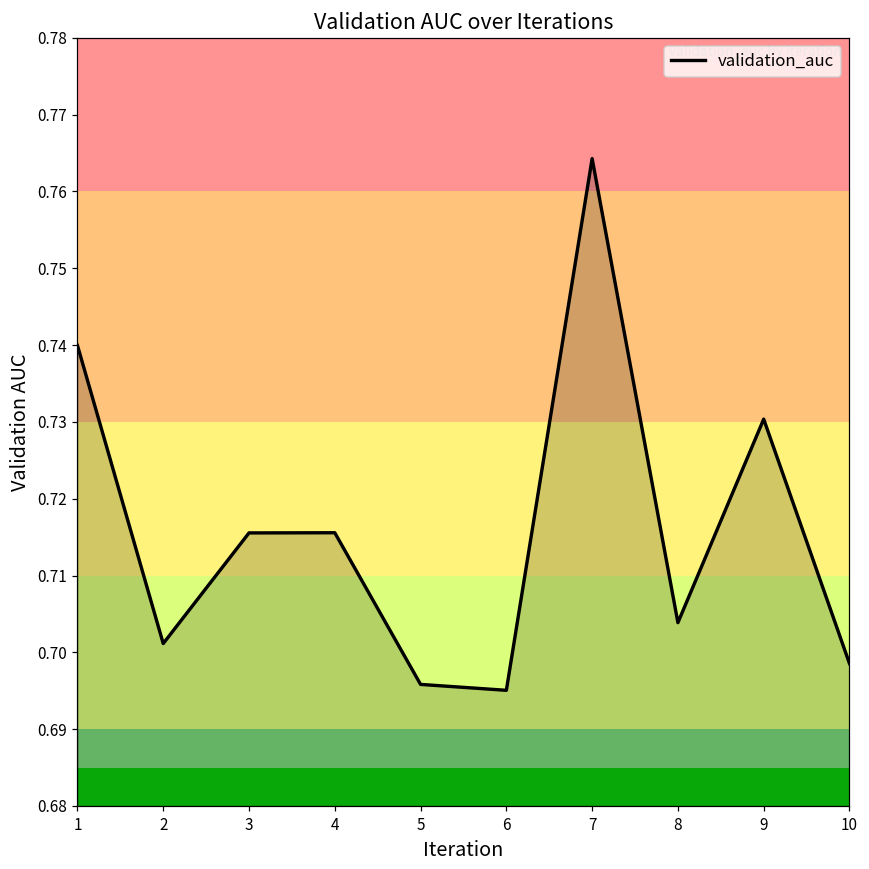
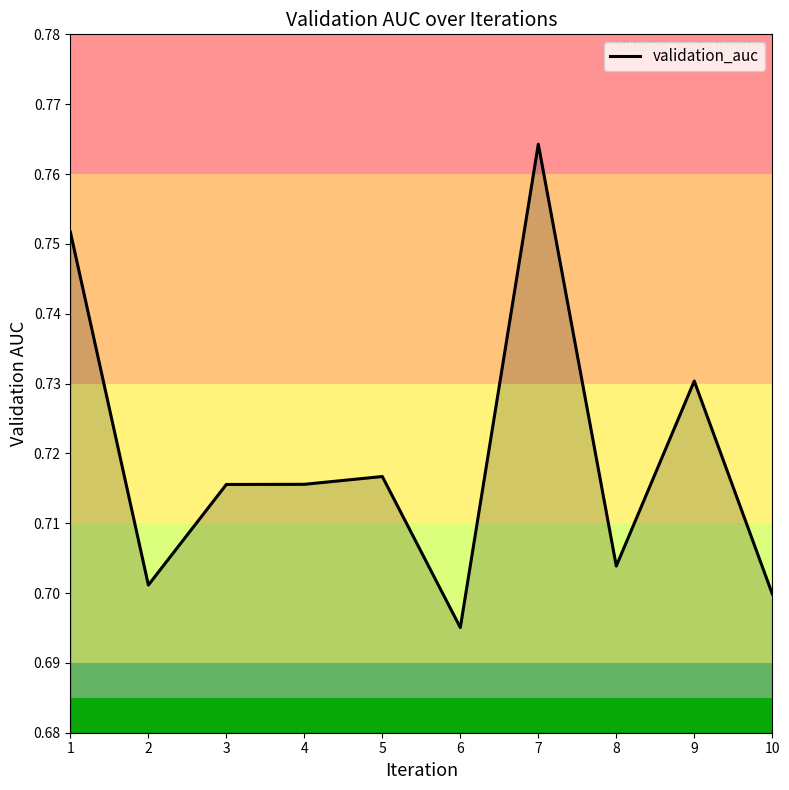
1: 0.740 -> 0.752
5: 0.696 -> 0.717
10: 0.699 -> 0.700
